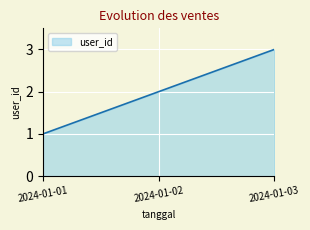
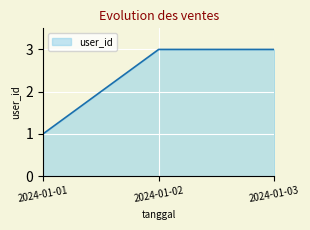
2024-01-02: 2 -> 3
